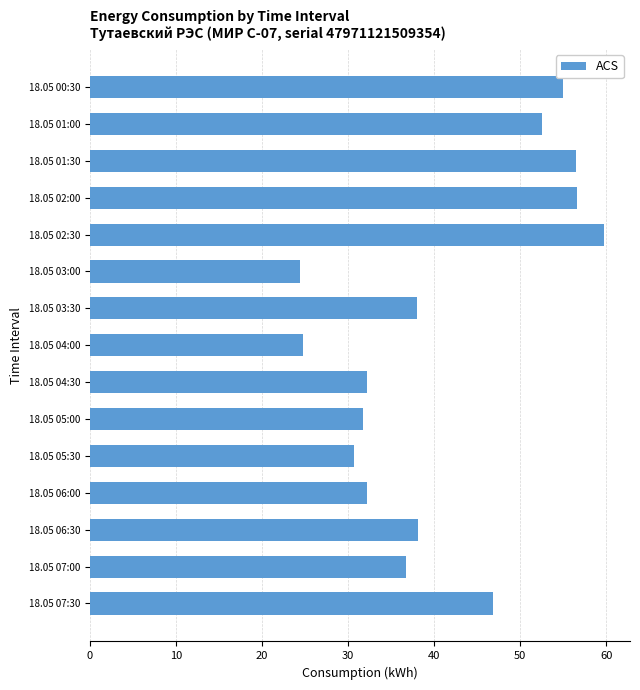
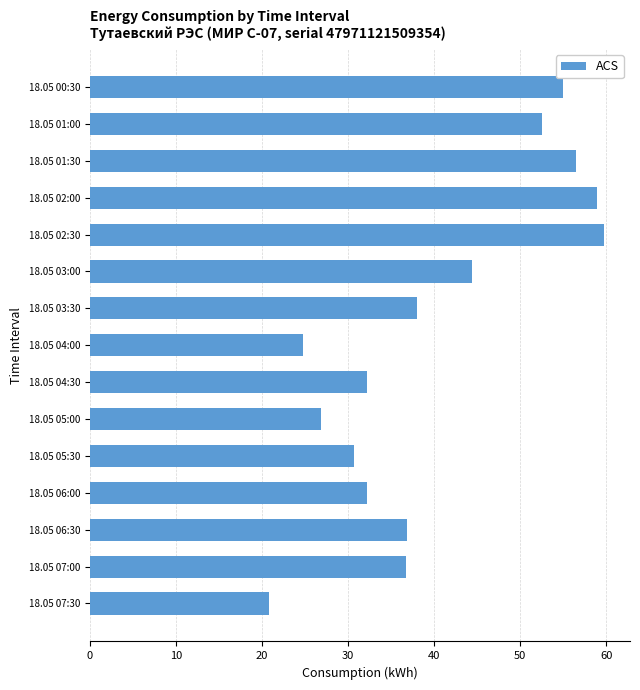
18.05 02:00: 57 -> 59
18.05 03:00: 24 -> 44
18.05 05:00: 32 -> 27
18.05 06:30: 38 -> 37
18.05 07:30: 47 -> 21
